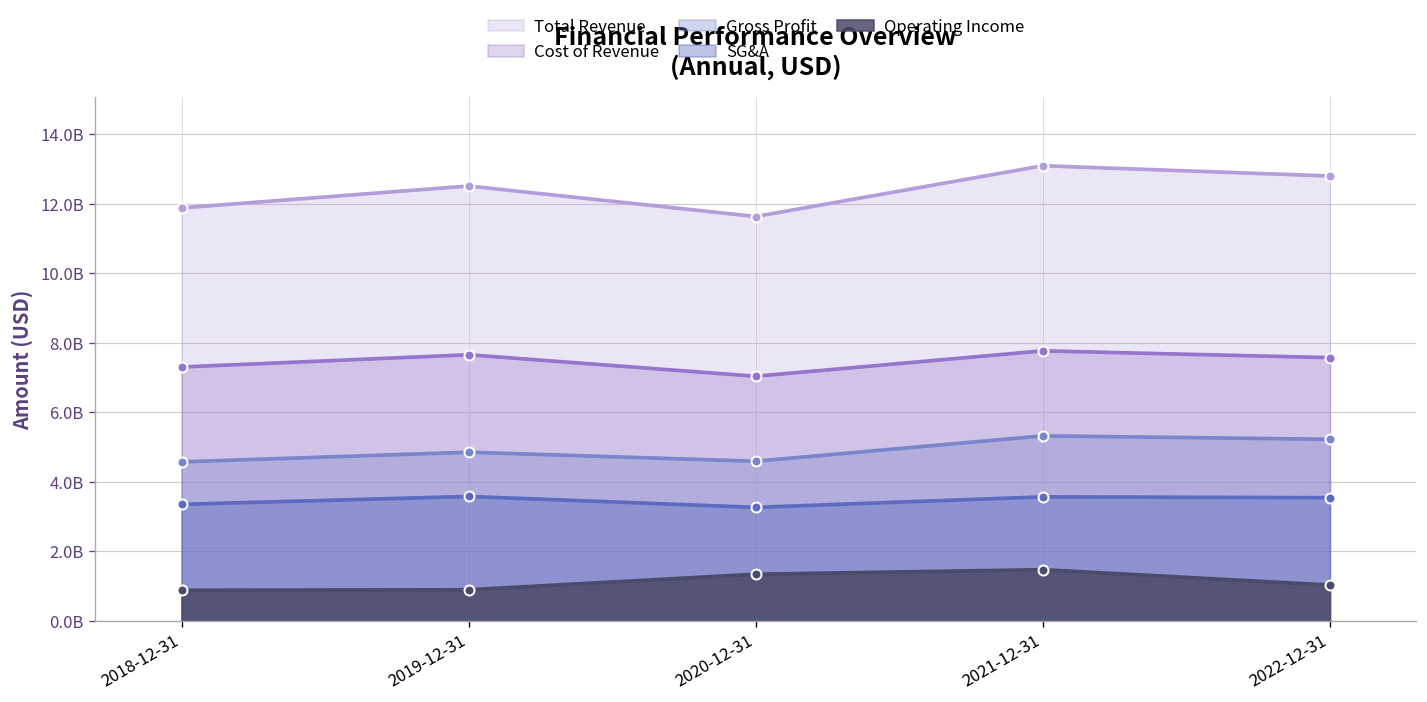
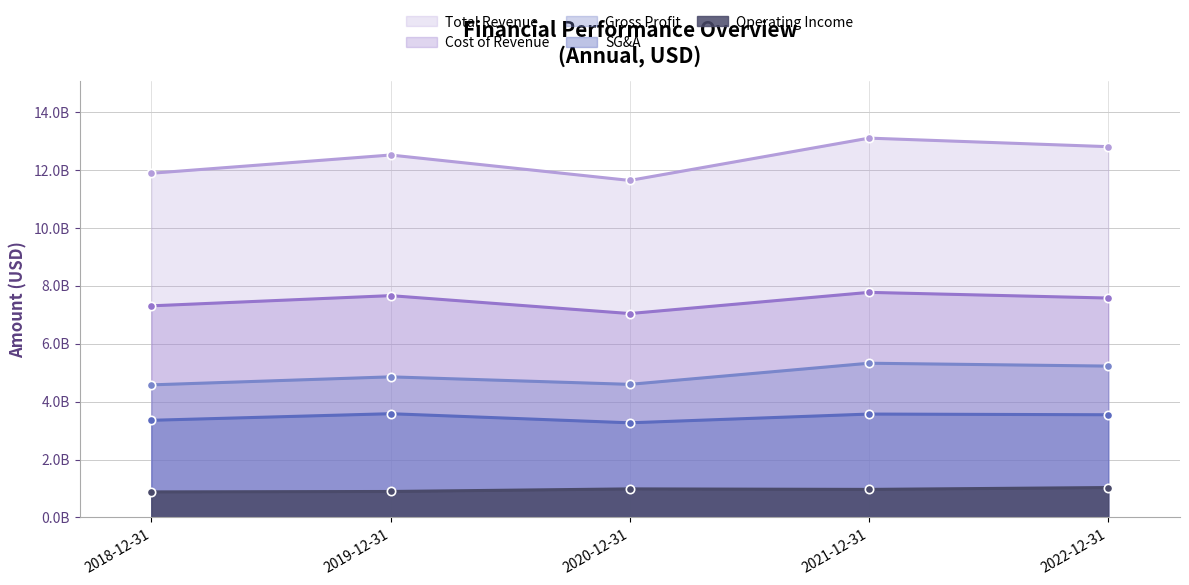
Operating Income, 2020-12-31: 1300000000 -> 1000000000
Operating Income, 2021-12-31: 1500000000 -> 1000000000
